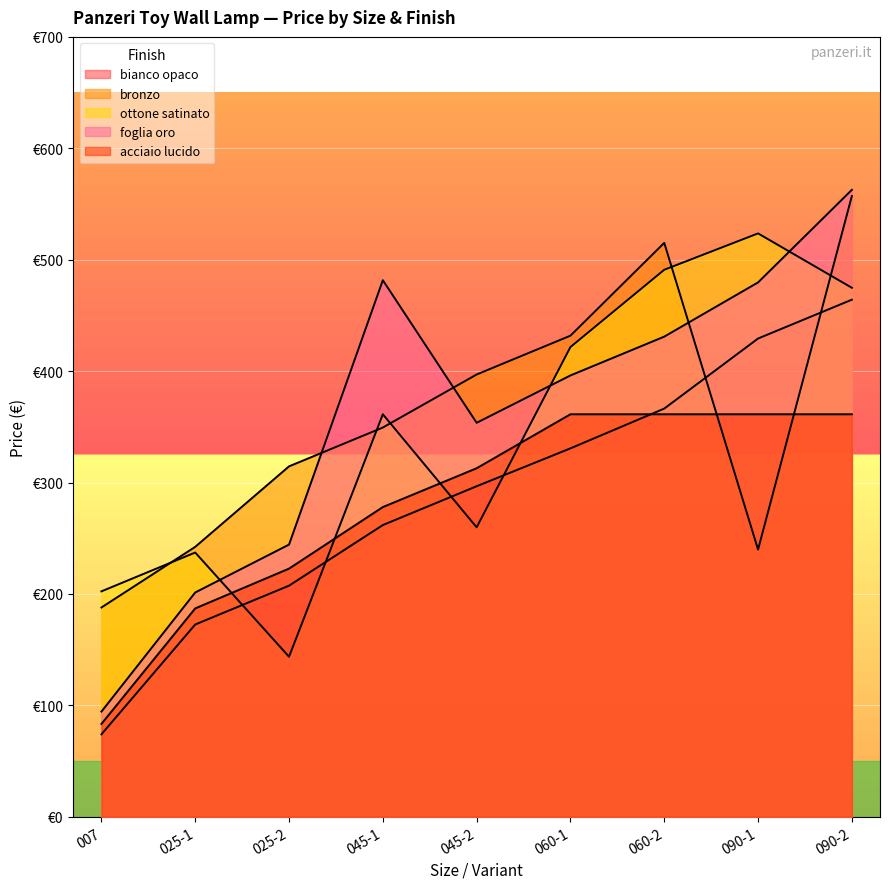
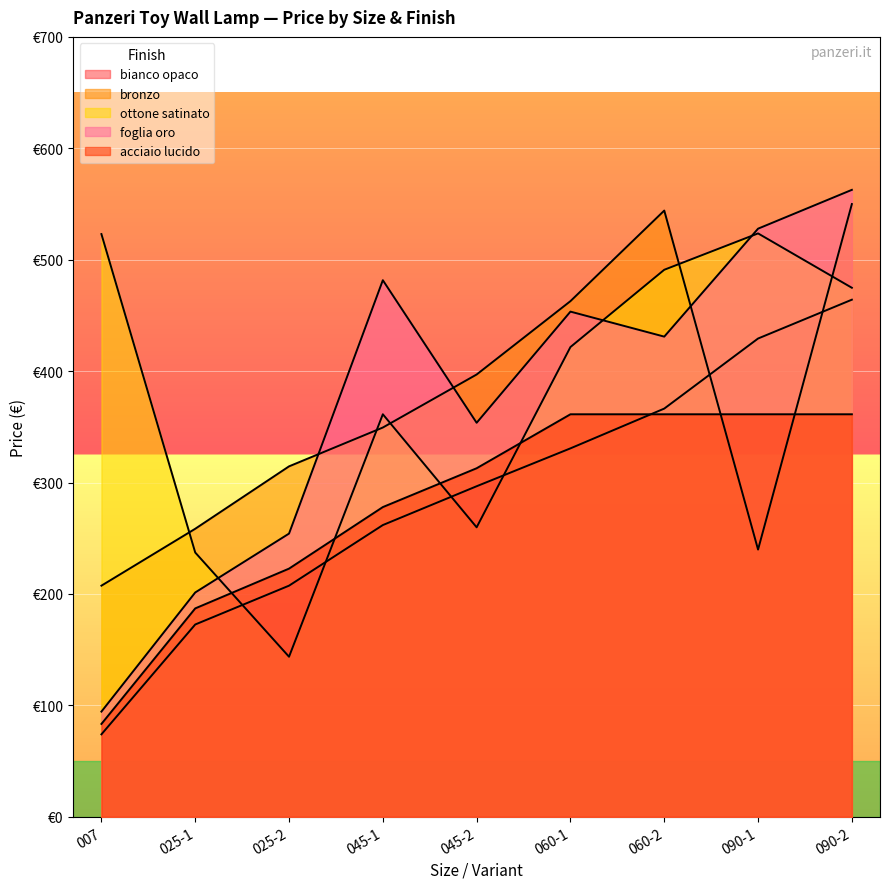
bronzo, 007: €188 -> €207
ottone satinato, 007: €202 -> €523
bronzo, 025-1: €242 -> €258
foglia oro, 025-2: €244 -> €254
bronzo, 060-1: €432 -> €463
foglia oro, 060-1: €396 -> €453
bronzo, 060-2: €515 -> €544
foglia oro, 090-1: €480 -> €528
bronzo, 090-2: €557 -> €550
